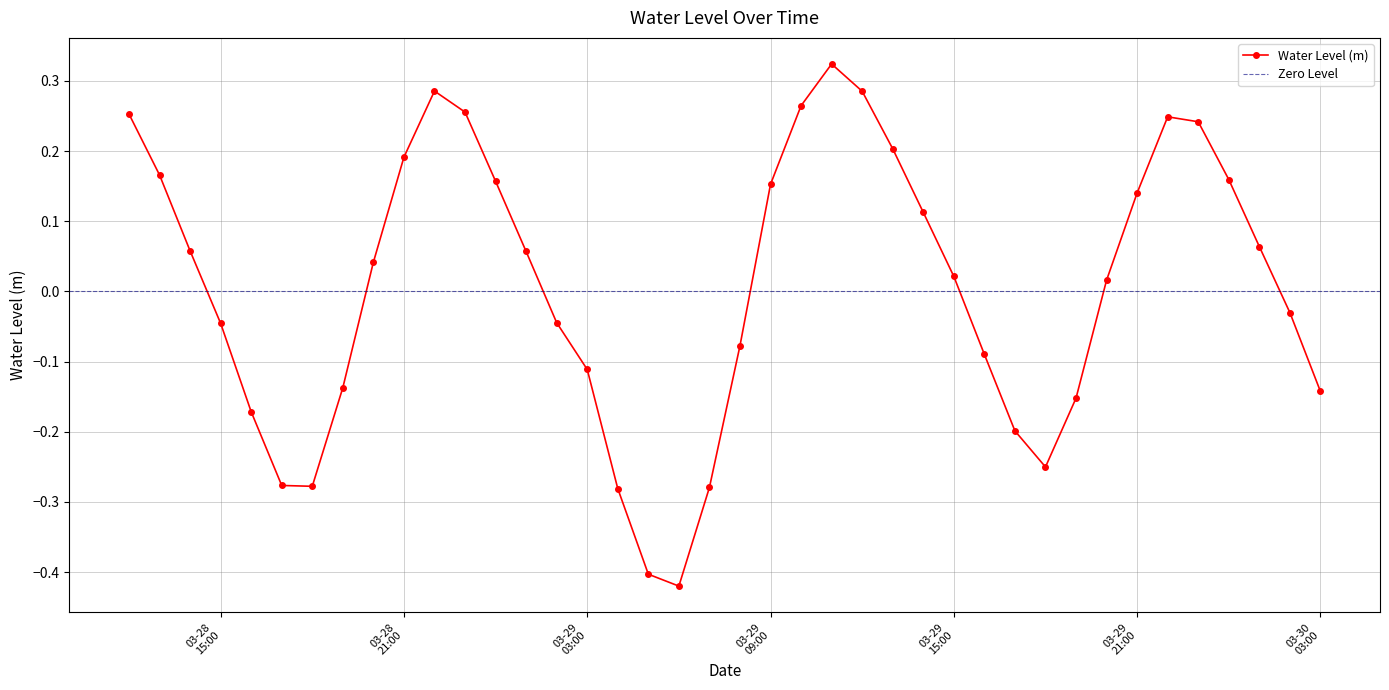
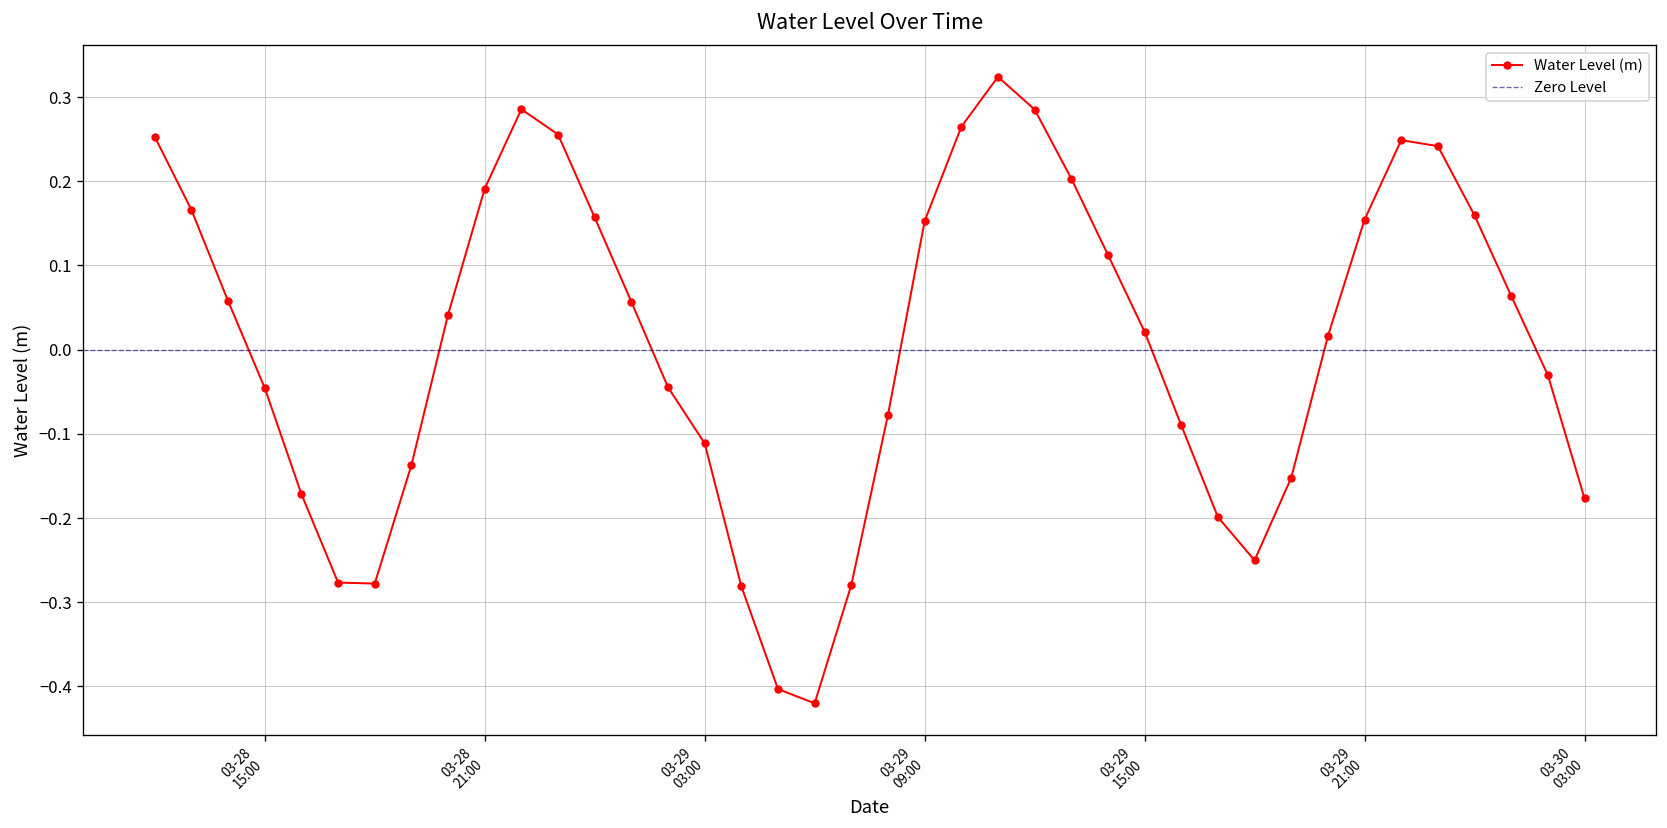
03-29 21:00: 0.14 -> 0.15
03-30 03:00: -0.14 -> -0.18
